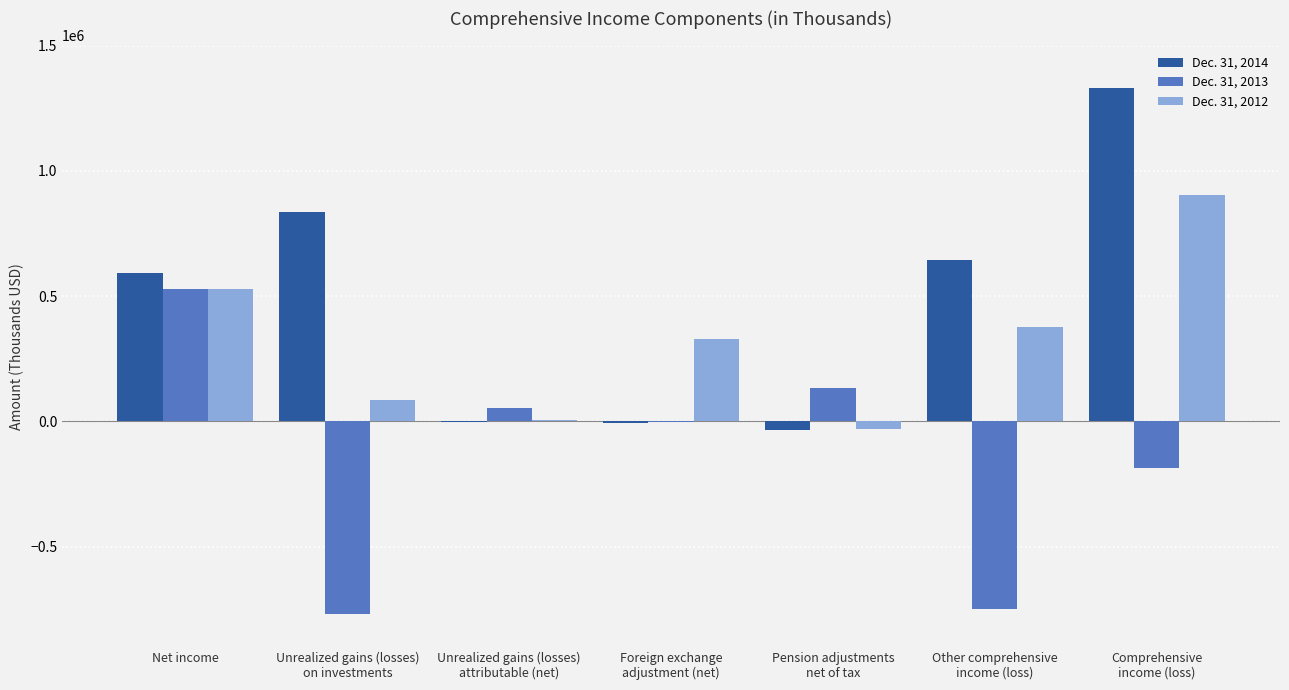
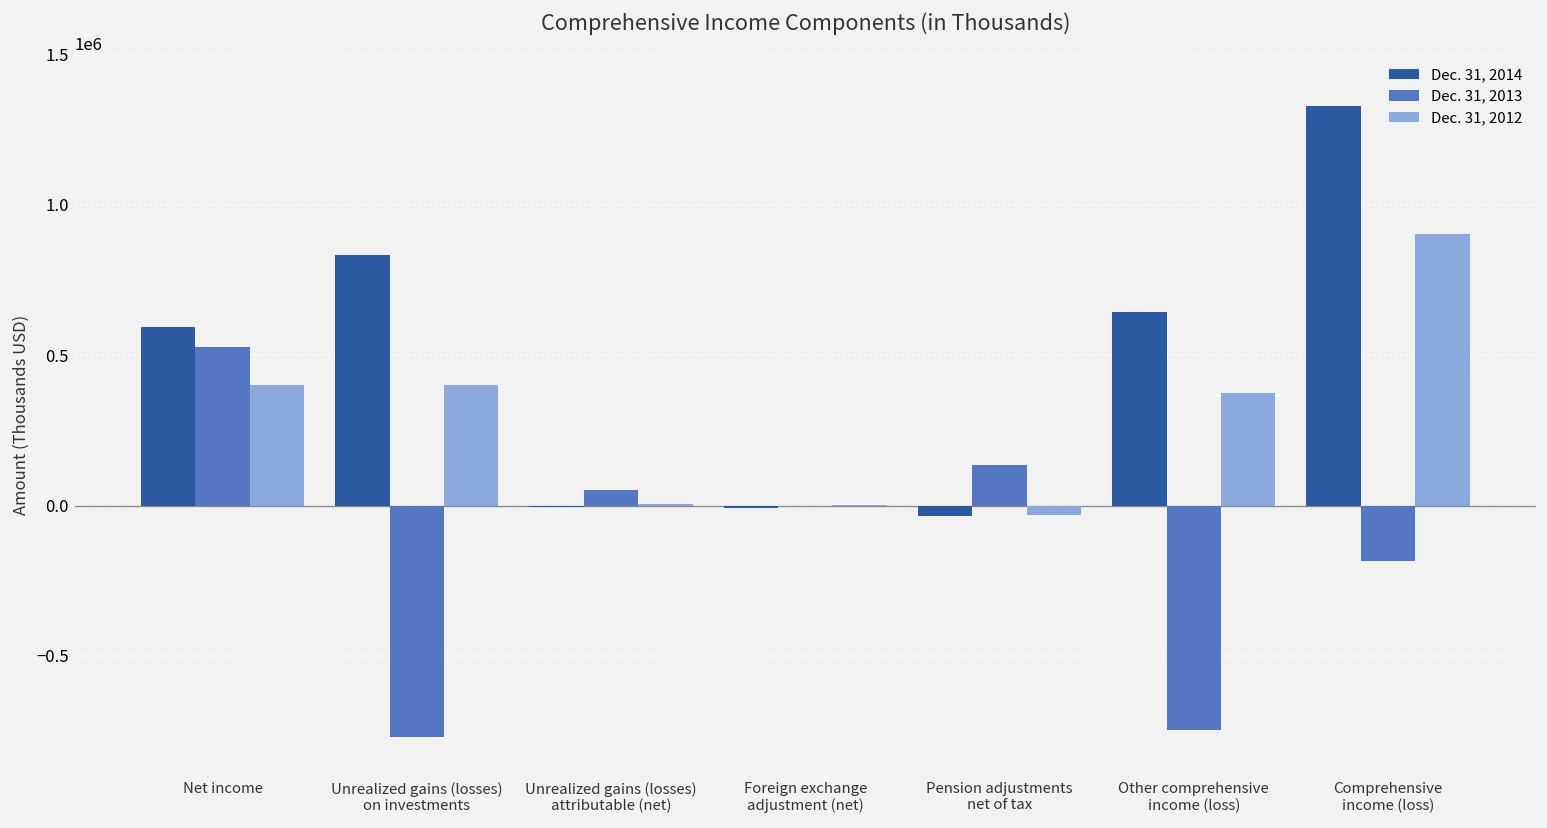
Dec. 31, 2012, Net income: 530000 -> 400000
Dec. 31, 2012, Unrealized gains (losses) on investments: 90000 -> 400000
Dec. 31, 2012, Foreign exchange adjustment (net): 330000 -> 0
